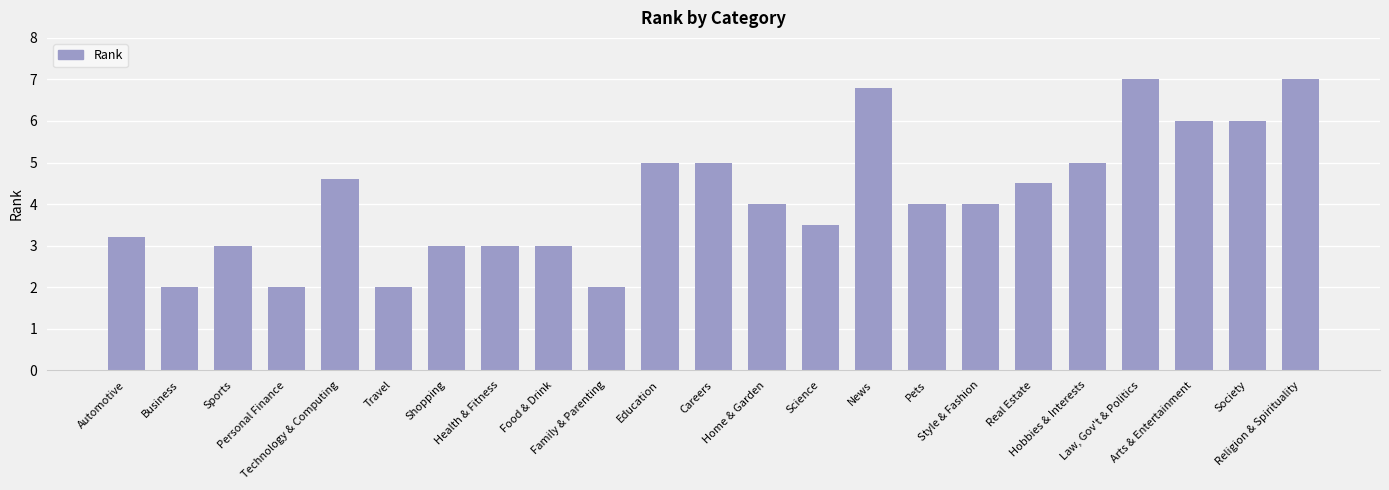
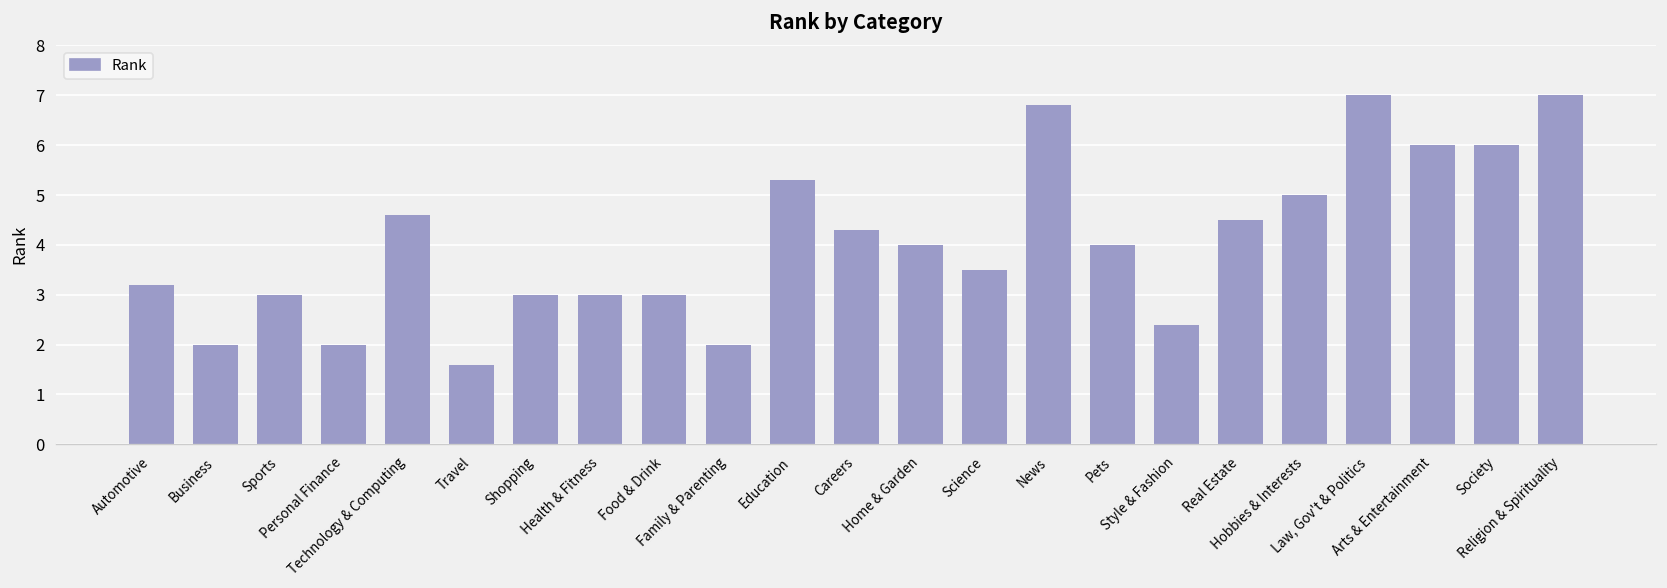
Travel: 2.0 -> 1.6
Education: 5.0 -> 5.3
Careers: 5.0 -> 4.3
Style & Fashion: 4.0 -> 2.4
